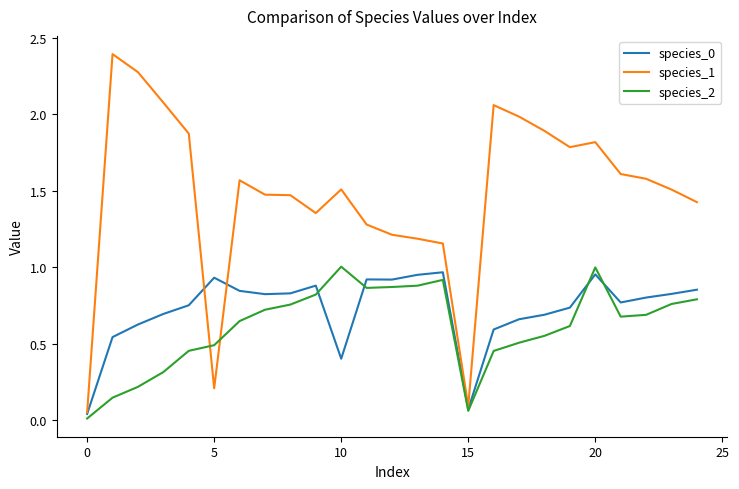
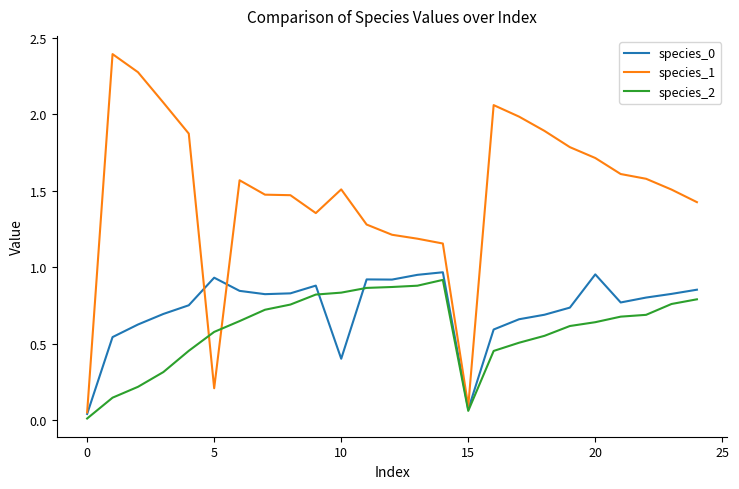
species_2, 5: 0.49 -> 0.58
species_2, 10: 1.00 -> 0.83
species_1, 20: 1.82 -> 1.71
species_2, 20: 1.00 -> 0.64
